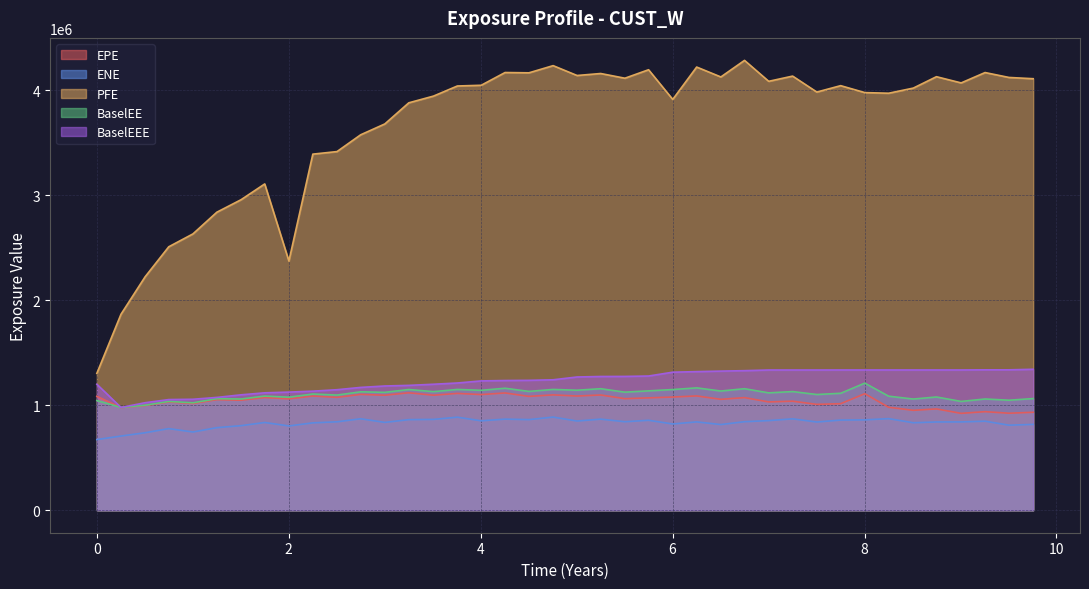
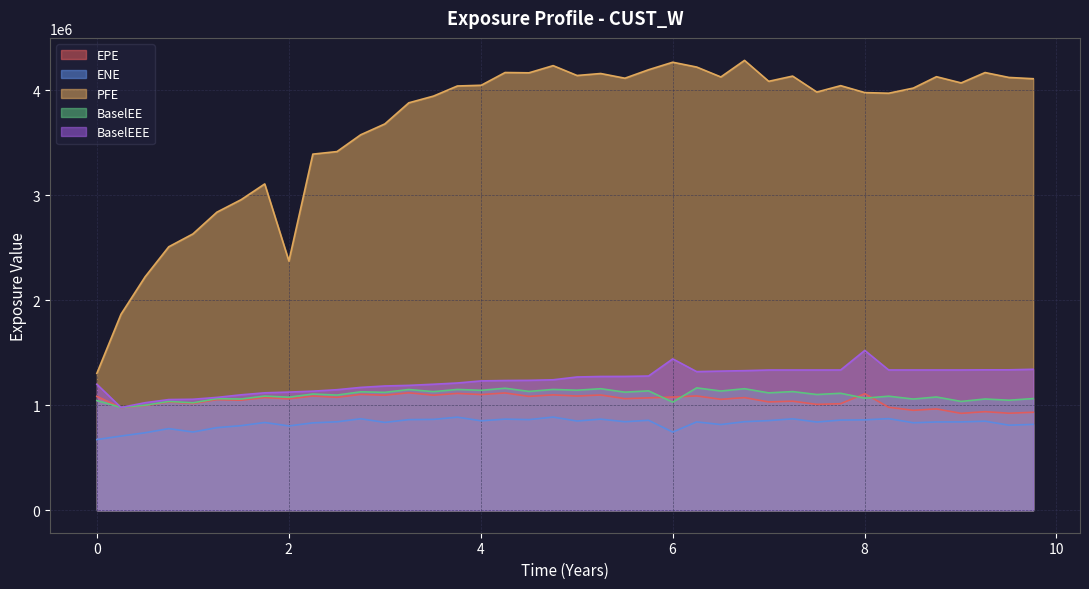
ENE, 6: 820000 -> 740000
PFE, 6: 3910000 -> 4270000
BaselEE, 6: 1150000 -> 1030000
BaselEEE, 6: 1320000 -> 1440000
BaselEE, 8: 1210000 -> 1070000
BaselEEE, 8: 1340000 -> 1520000
